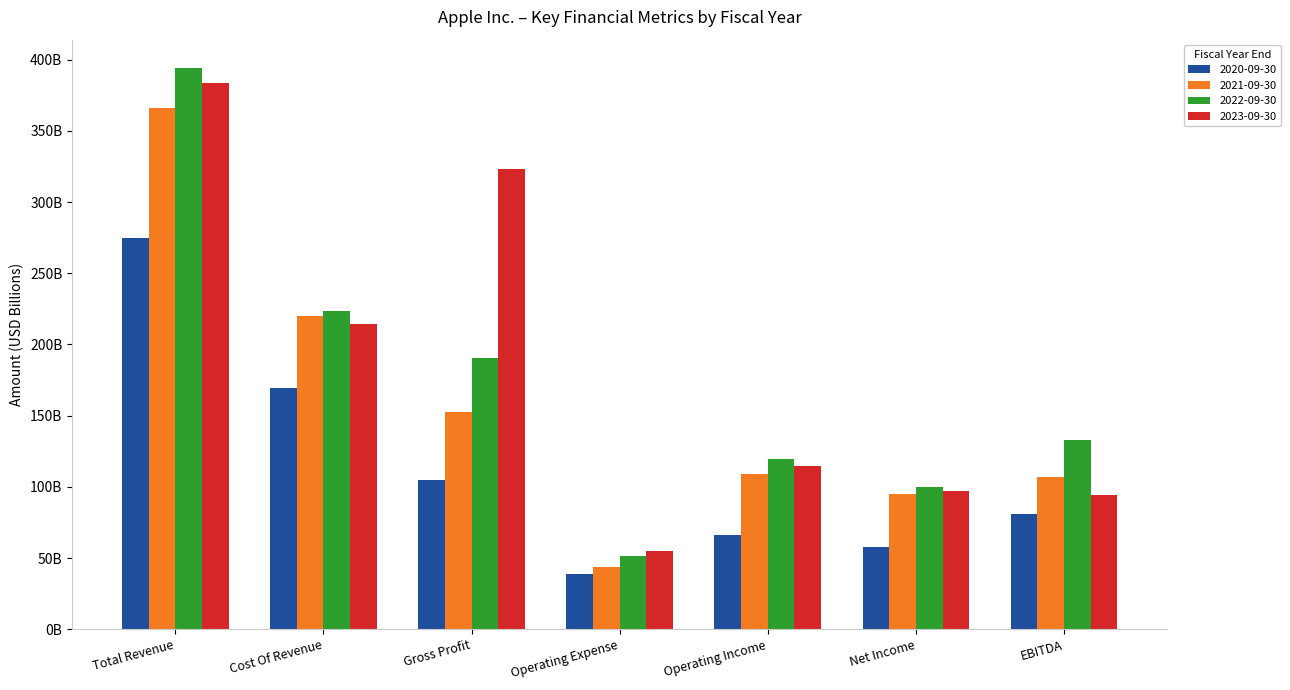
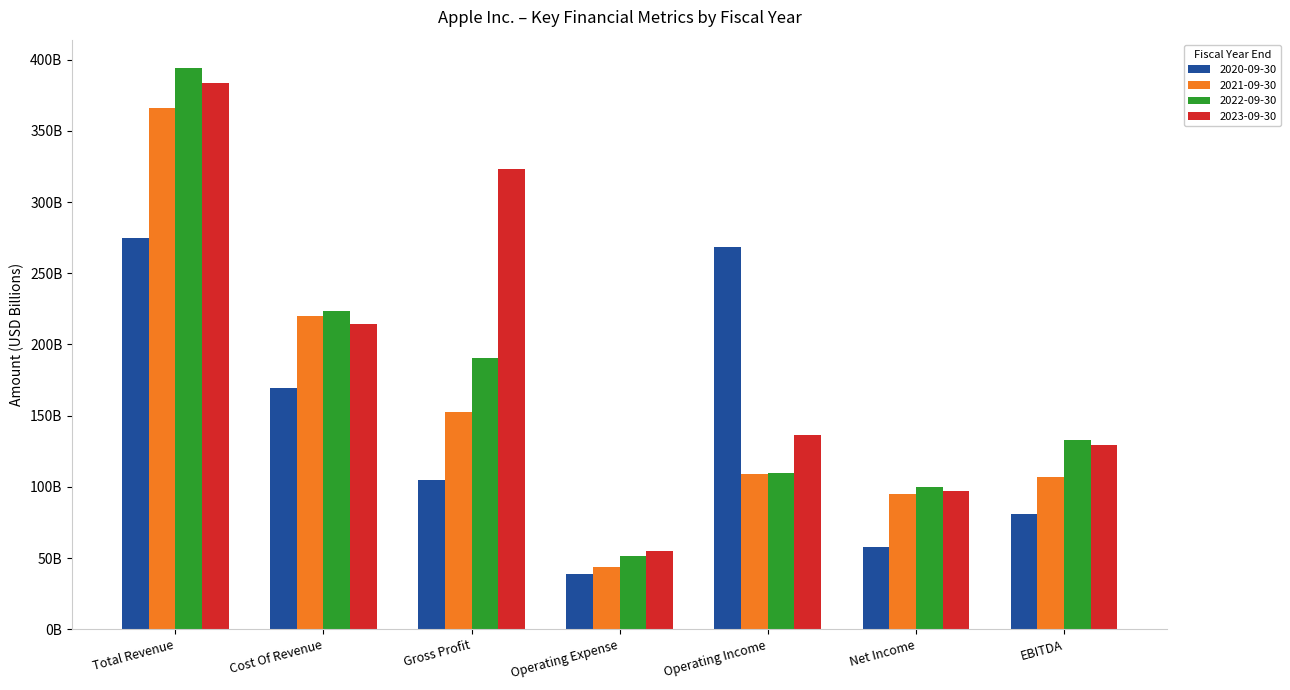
2020-09-30, Operating Income: 66000000000 -> 269000000000
2022-09-30, Operating Income: 119000000000 -> 110000000000
2023-09-30, Operating Income: 114000000000 -> 137000000000
2023-09-30, EBITDA: 95000000000 -> 129000000000
